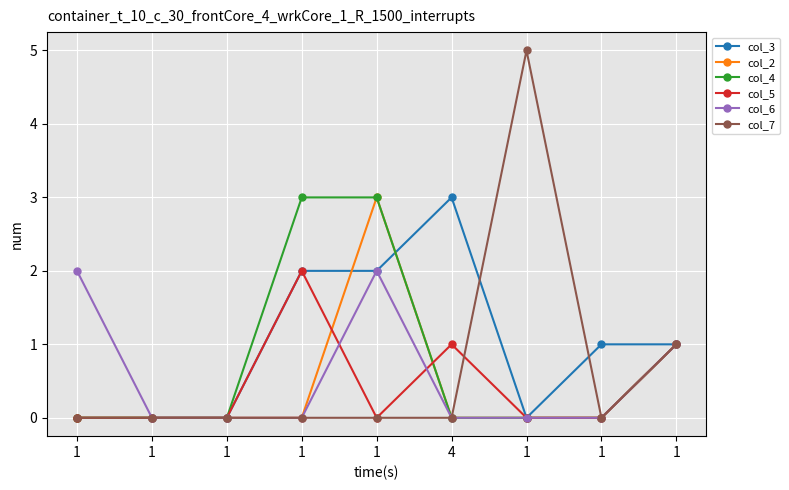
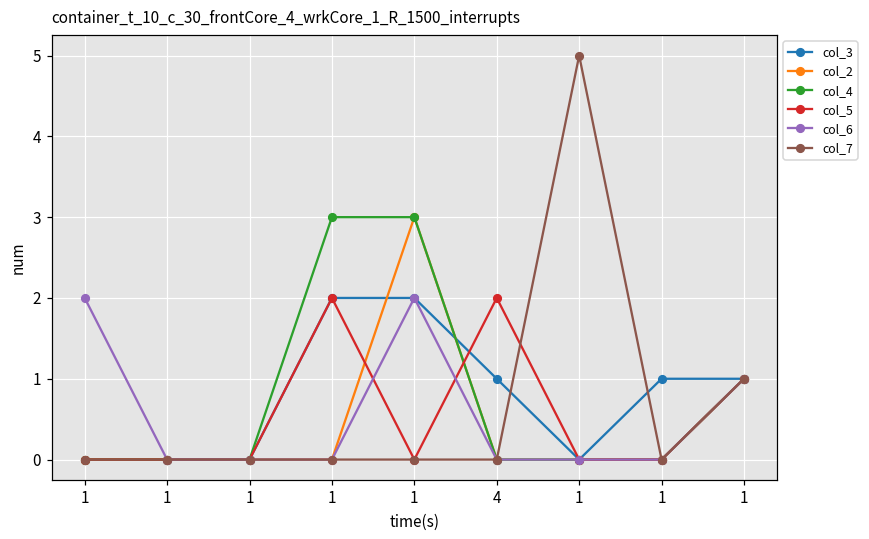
col_3, 4: 3 -> 1
col_5, 4: 1 -> 2
